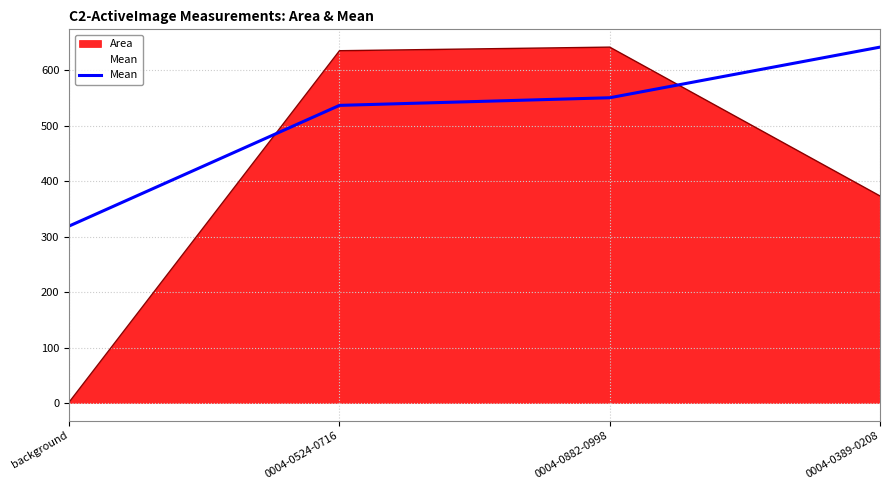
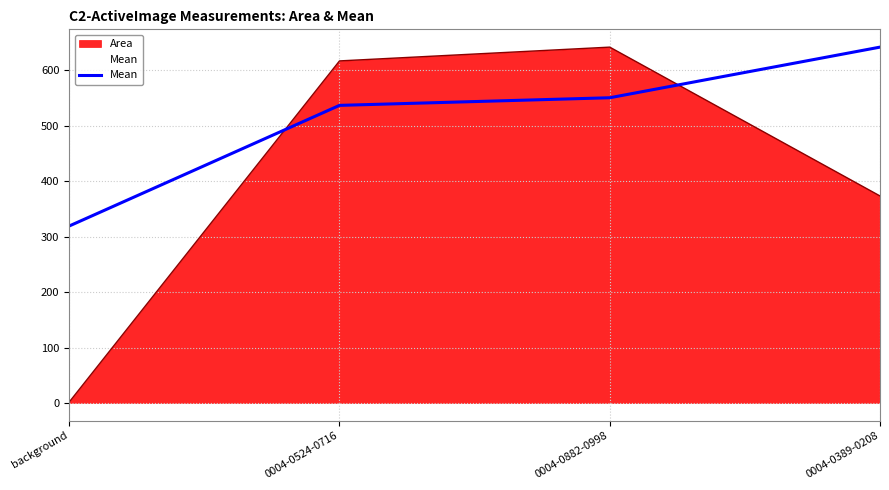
Area, 0004-0524-0716: 640 -> 620
